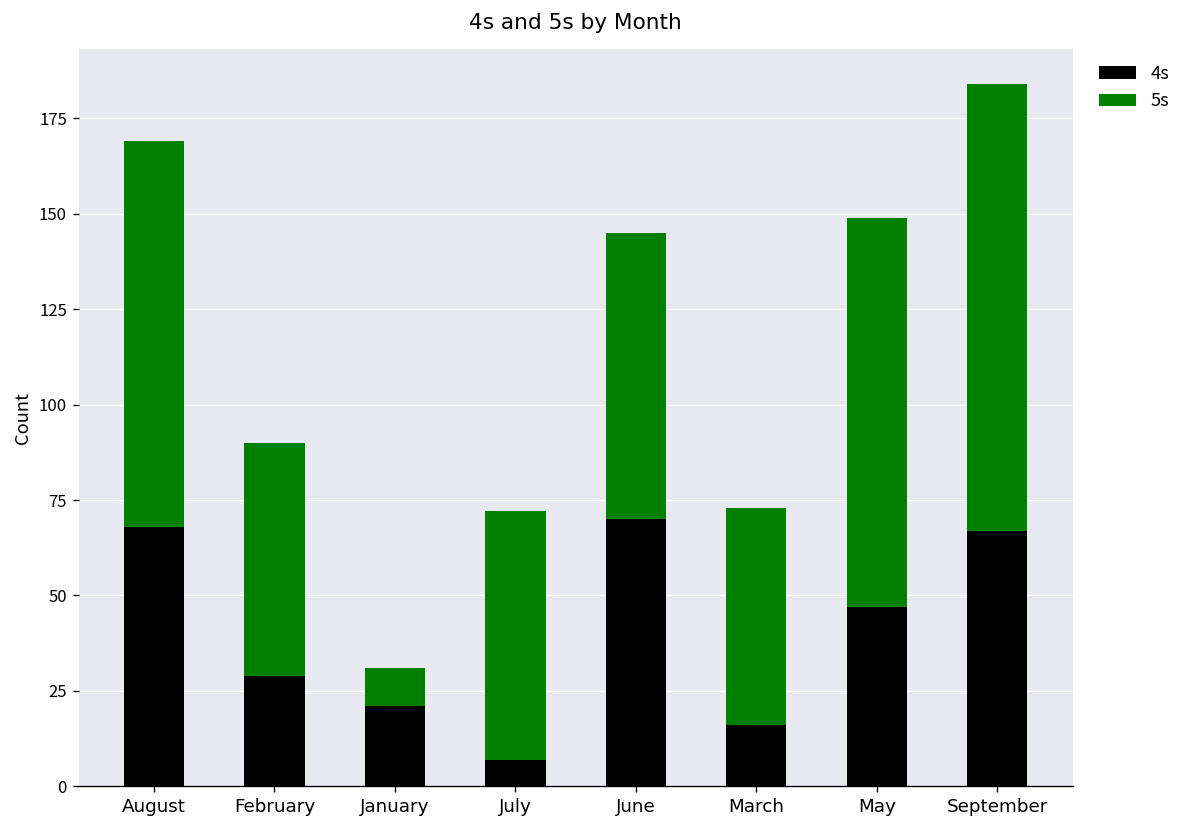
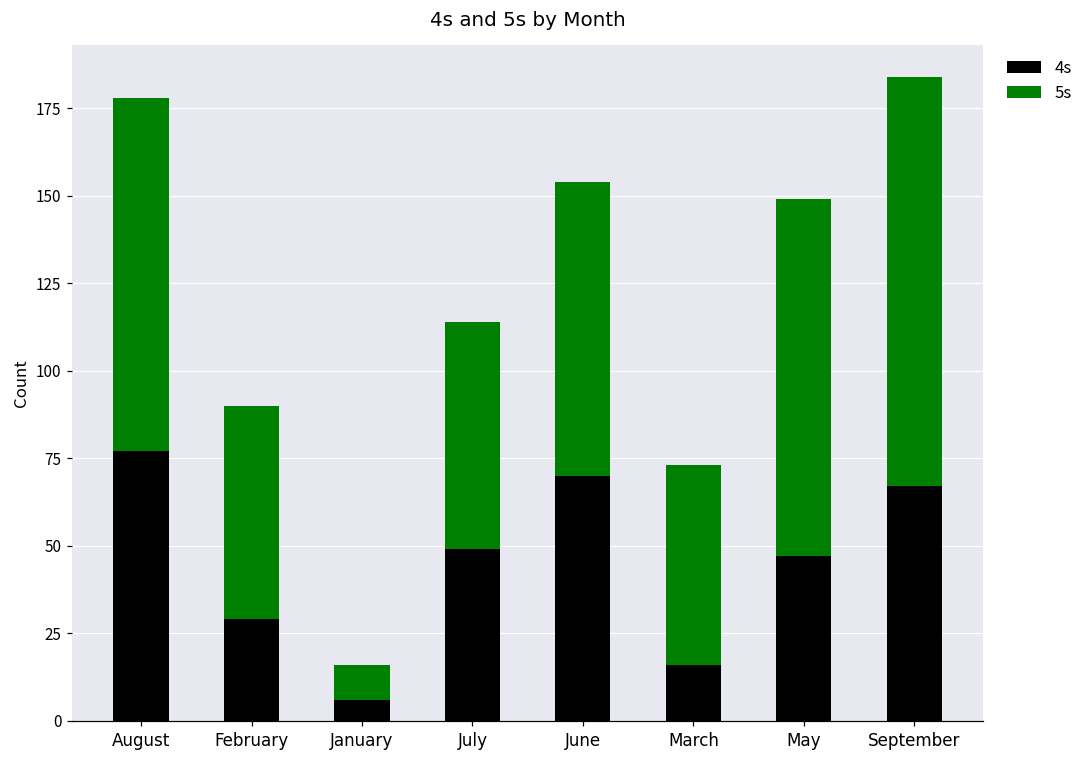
4s, August: 68 -> 77
4s, January: 21 -> 6
4s, July: 7 -> 49
5s, June: 75 -> 84
